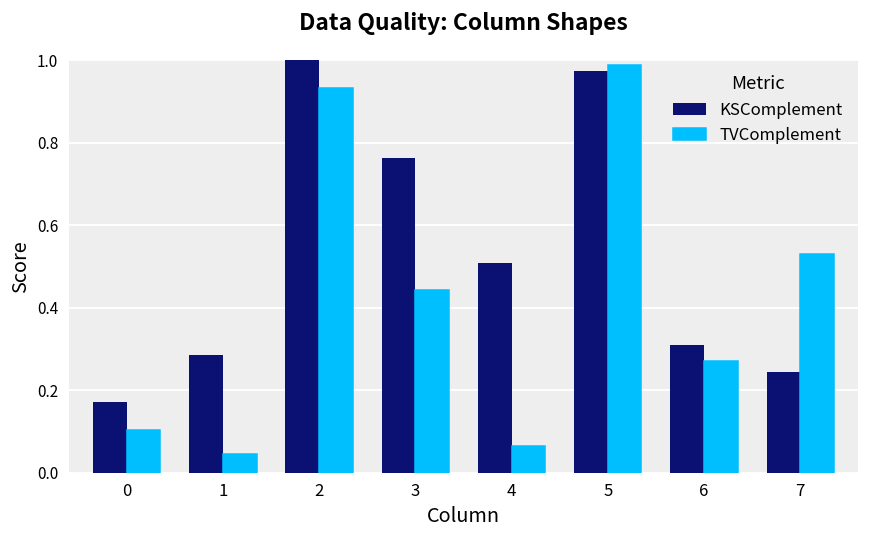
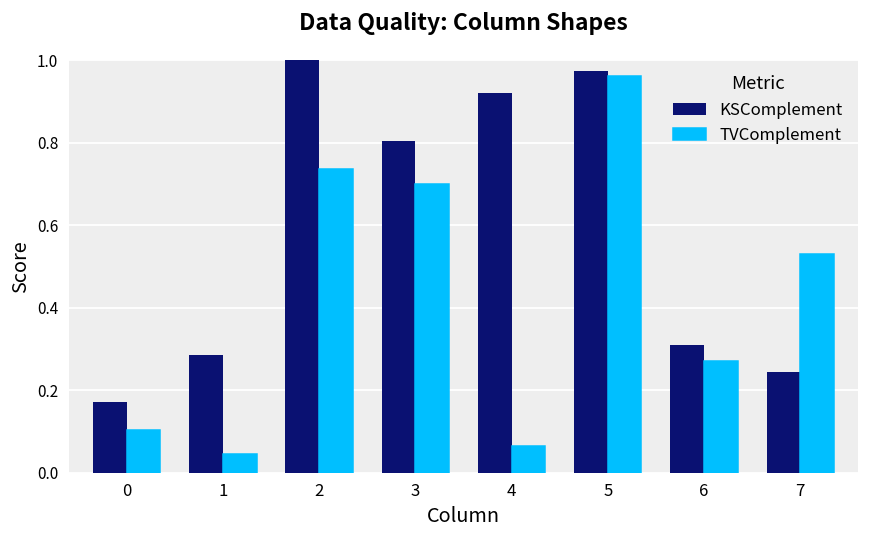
TVComplement, 2: 0.93 -> 0.74
KSComplement, 3: 0.76 -> 0.80
TVComplement, 3: 0.44 -> 0.70
KSComplement, 4: 0.51 -> 0.92
TVComplement, 5: 0.99 -> 0.96
